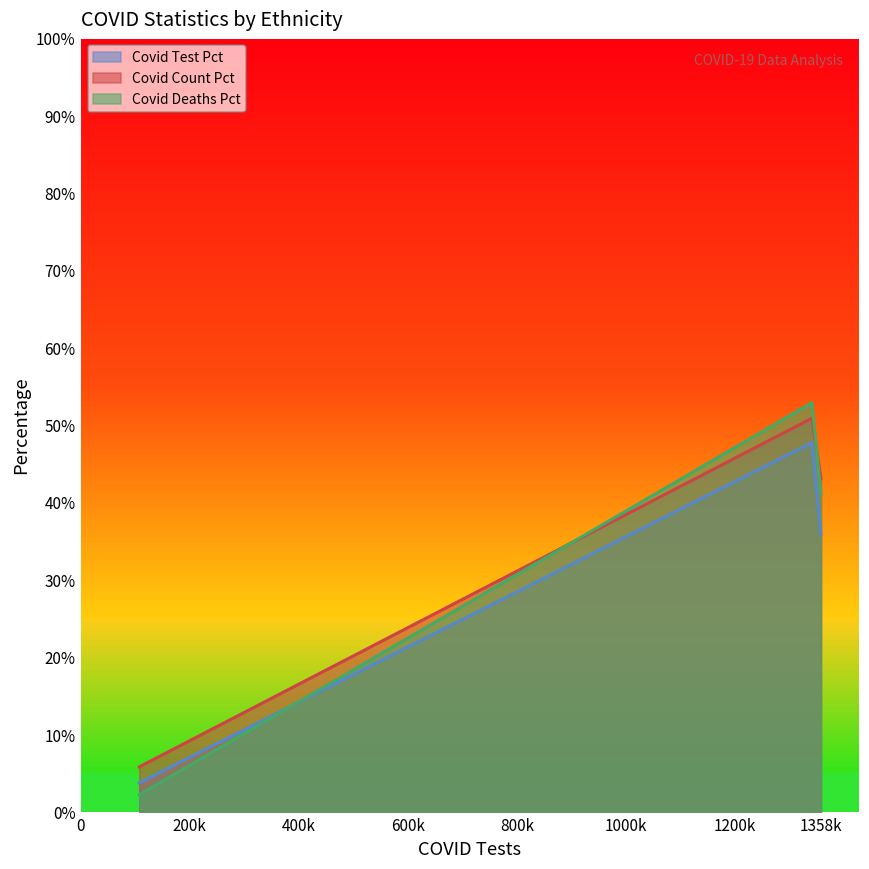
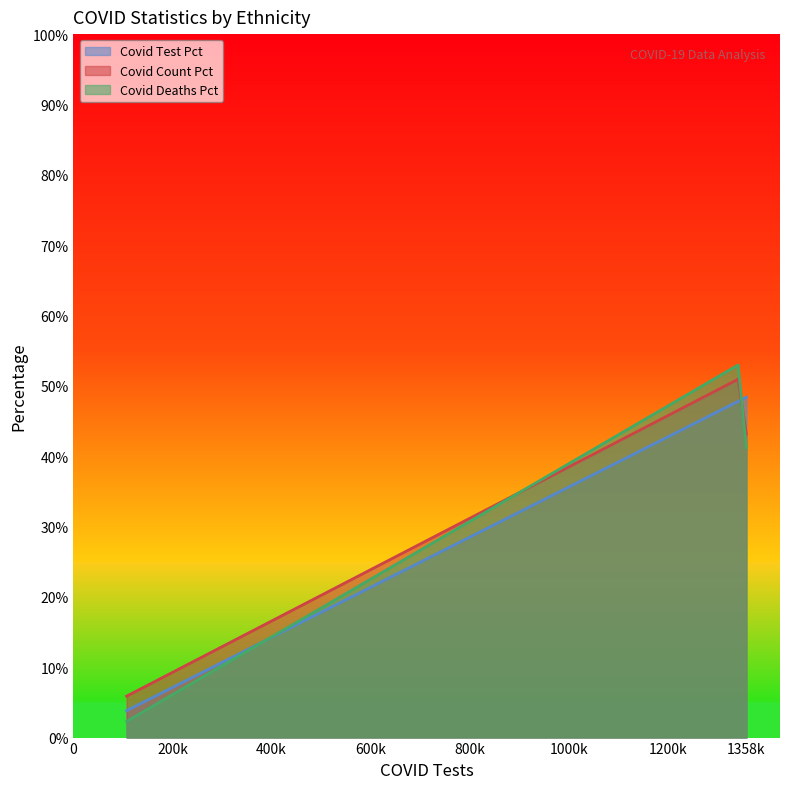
Covid Test Pct, 1358k: 36% -> 48%
